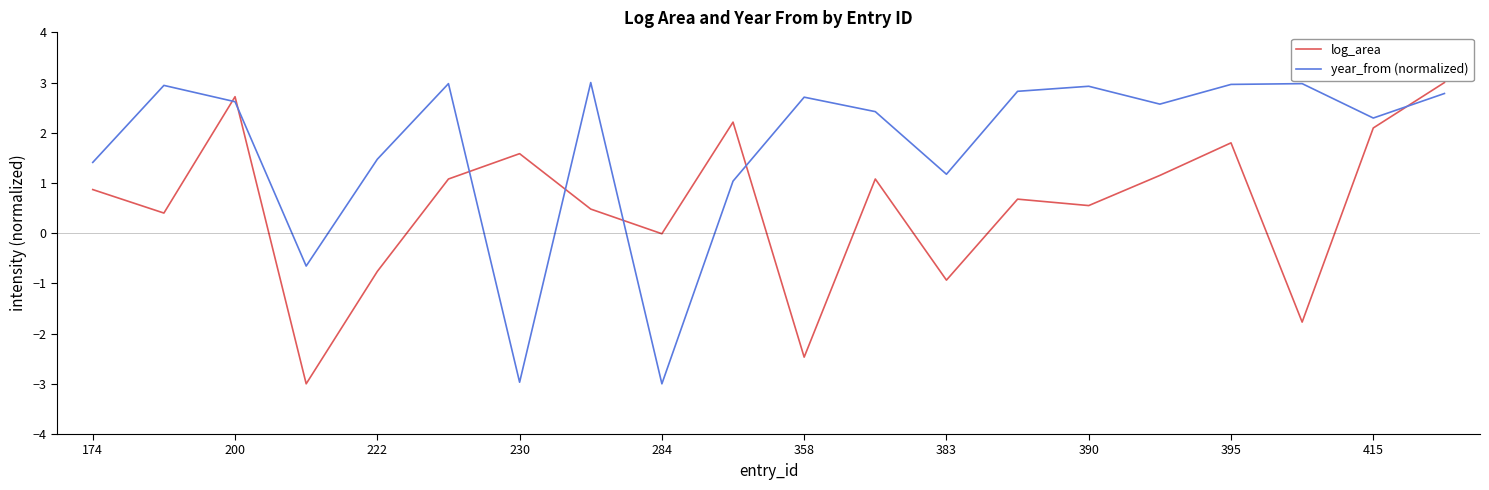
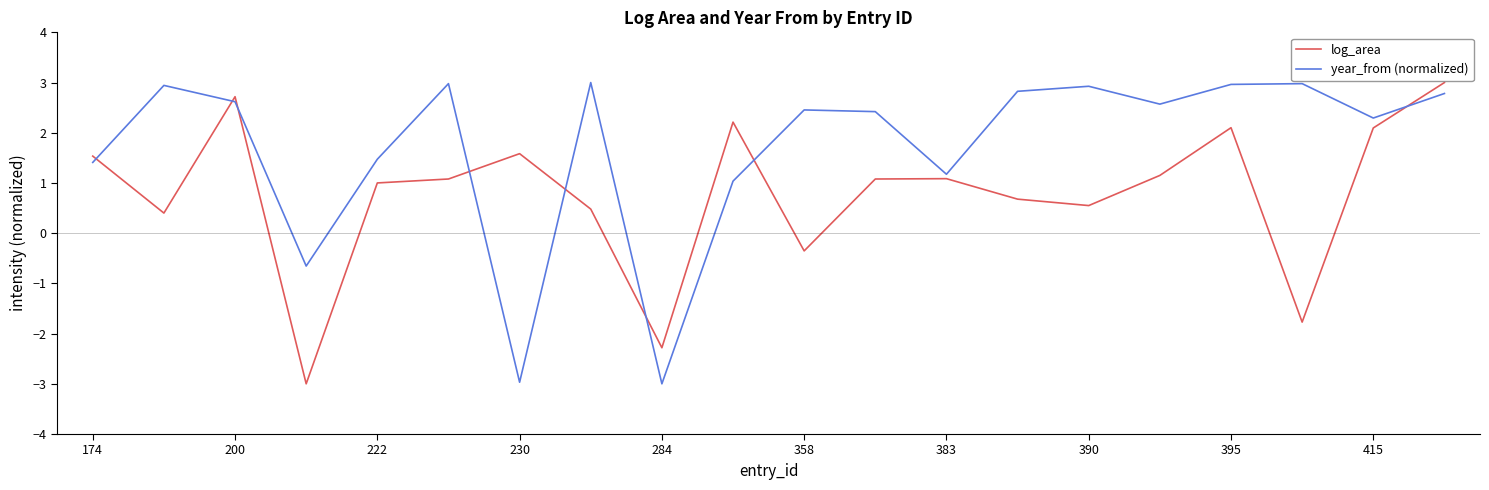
log_area, 174: 0.9 -> 1.5
log_area, 222: -0.8 -> 1.0
log_area, 284: 0.0 -> -2.3
log_area, 358: -2.5 -> -0.4
year_from (normalized), 358: 2.7 -> 2.5
log_area, 383: -0.9 -> 1.1
log_area, 395: 1.8 -> 2.1
